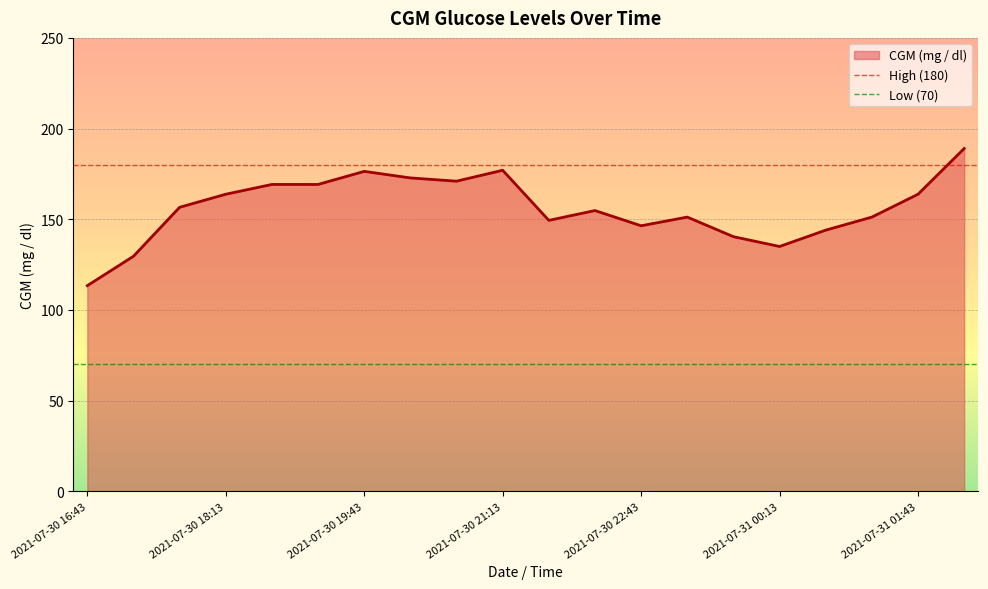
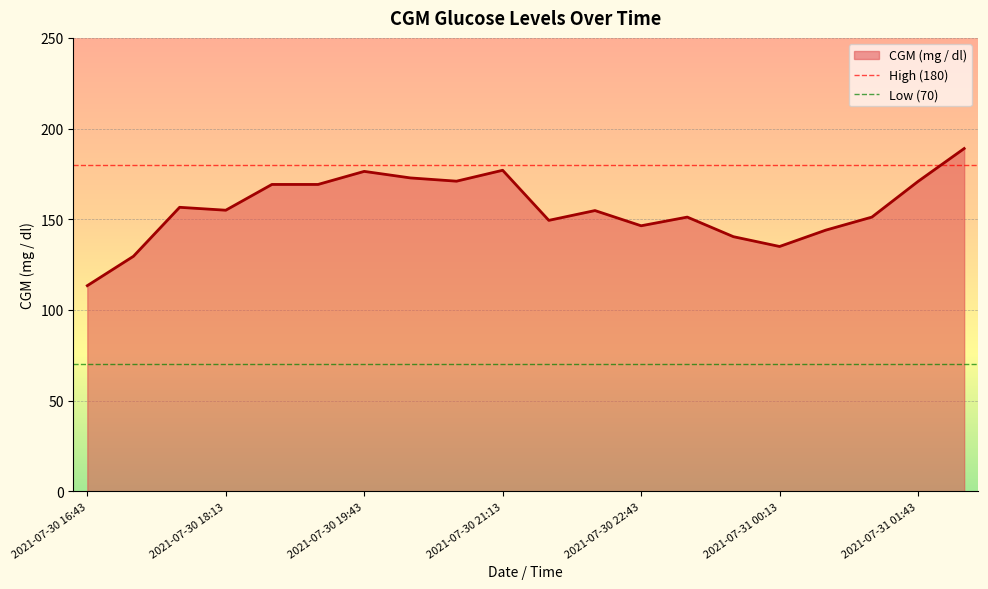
2021-07-30 18:13: 164 -> 155
2021-07-31 01:43: 164 -> 171
